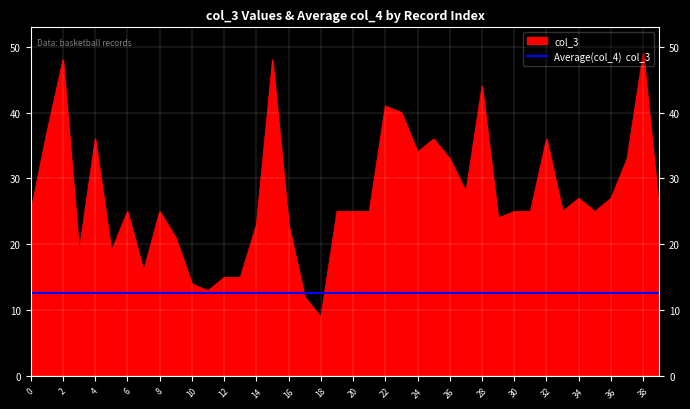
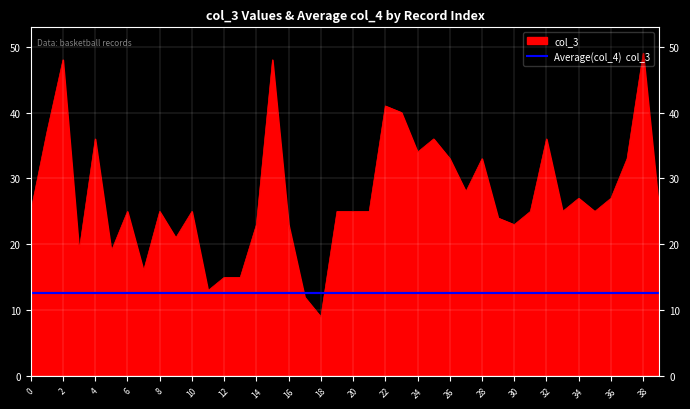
col_3, 10: 14 -> 25
col_3, 28: 44 -> 33
col_3, 30: 25 -> 23
